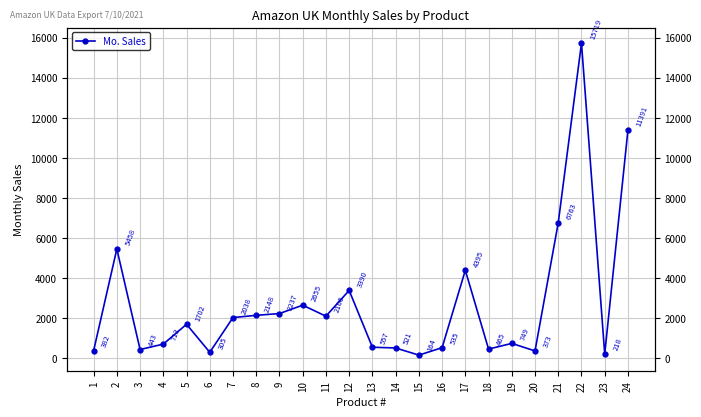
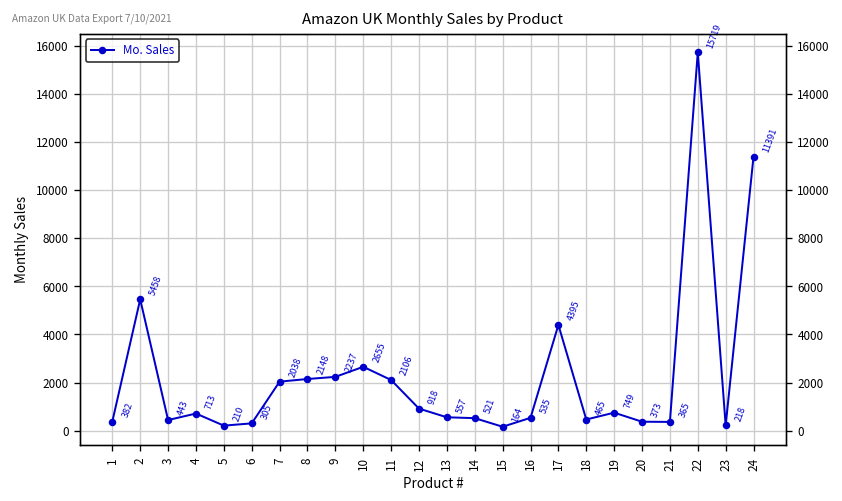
5: 1702 -> 210
12: 3390 -> 918
21: 6763 -> 365
